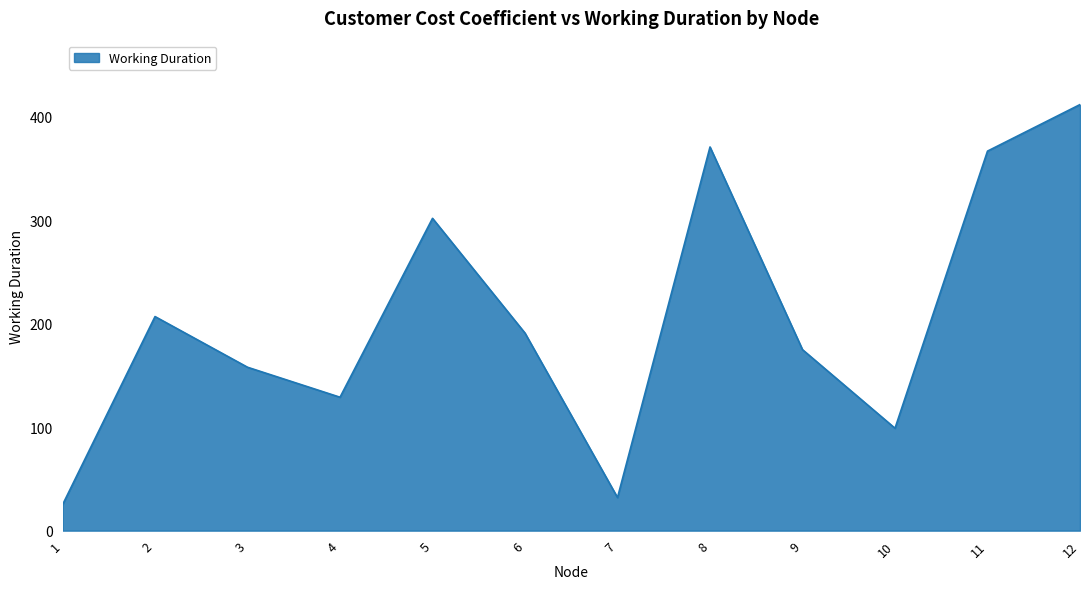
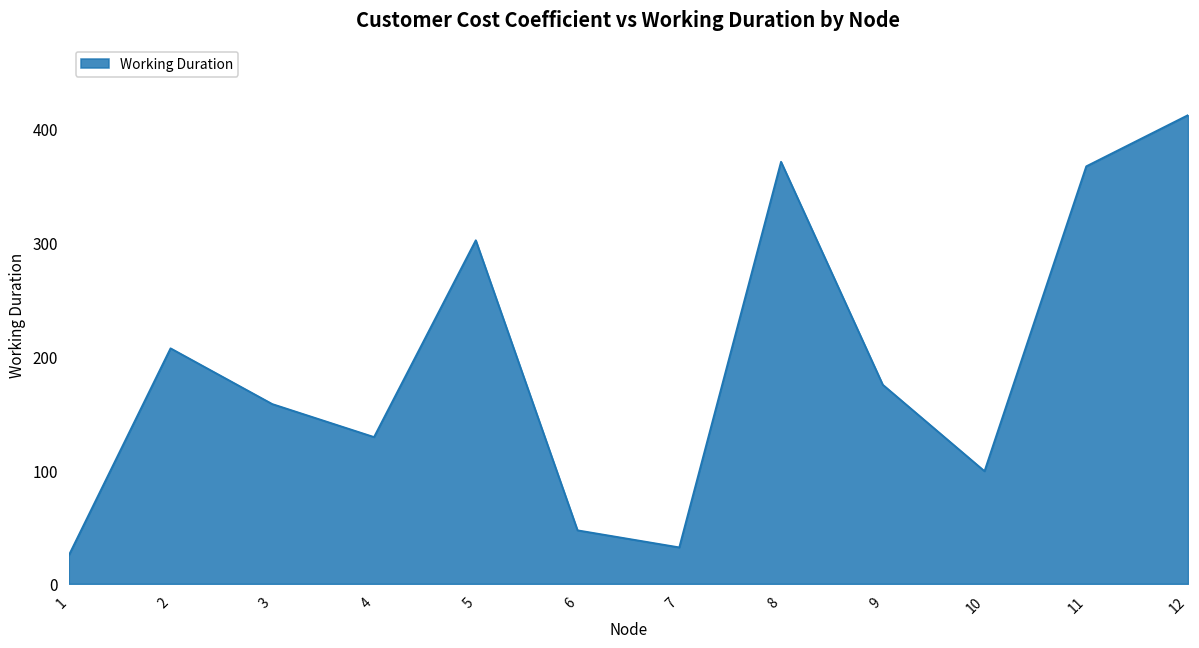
6: 191 -> 47
